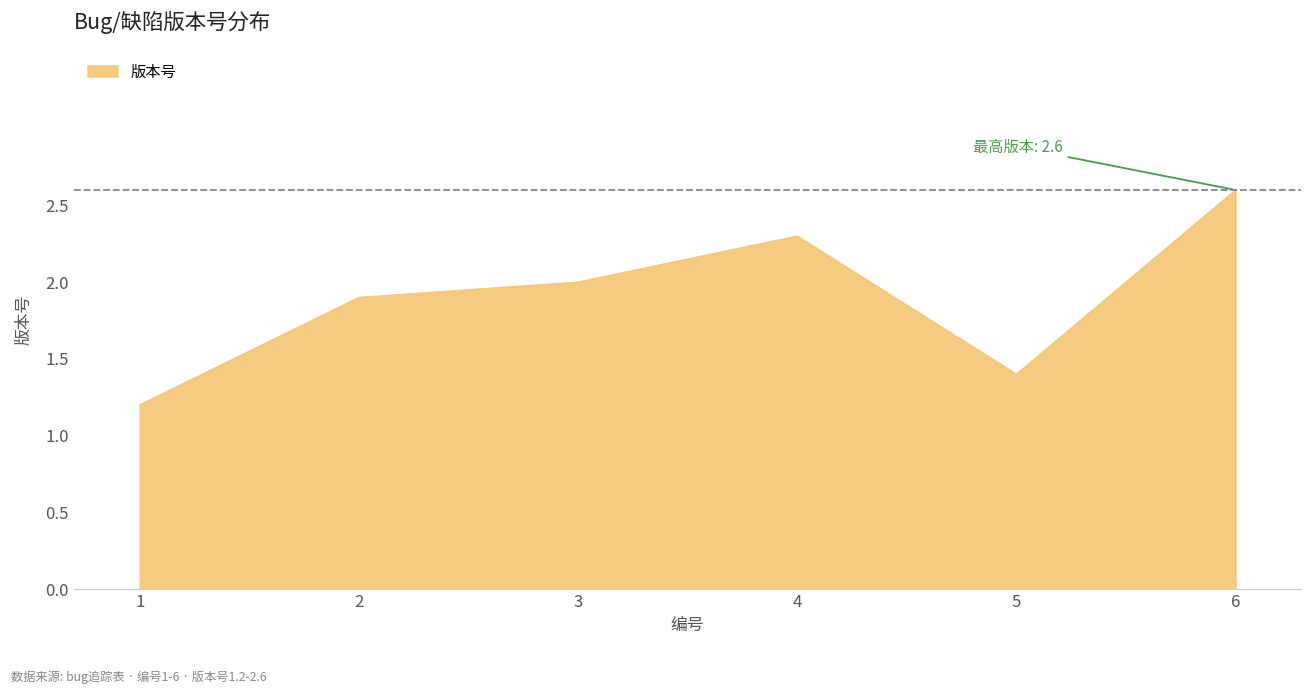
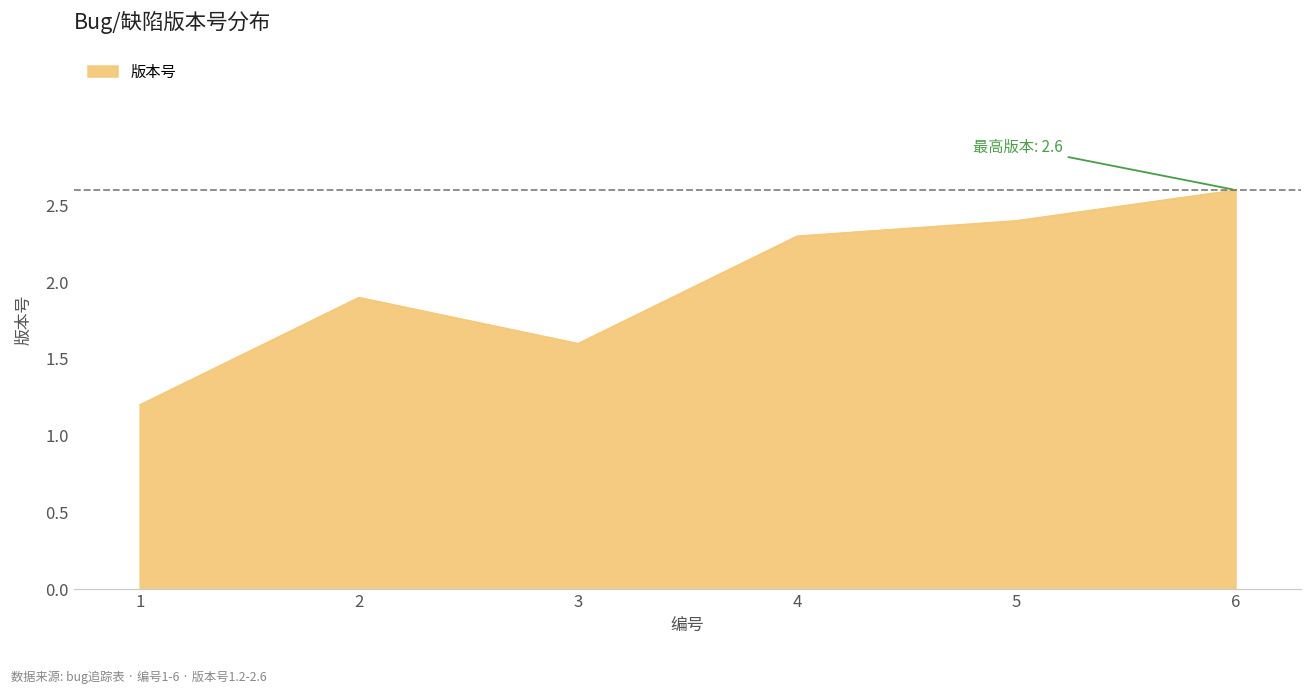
3: 2.0 -> 1.6
5: 1.4 -> 2.4
